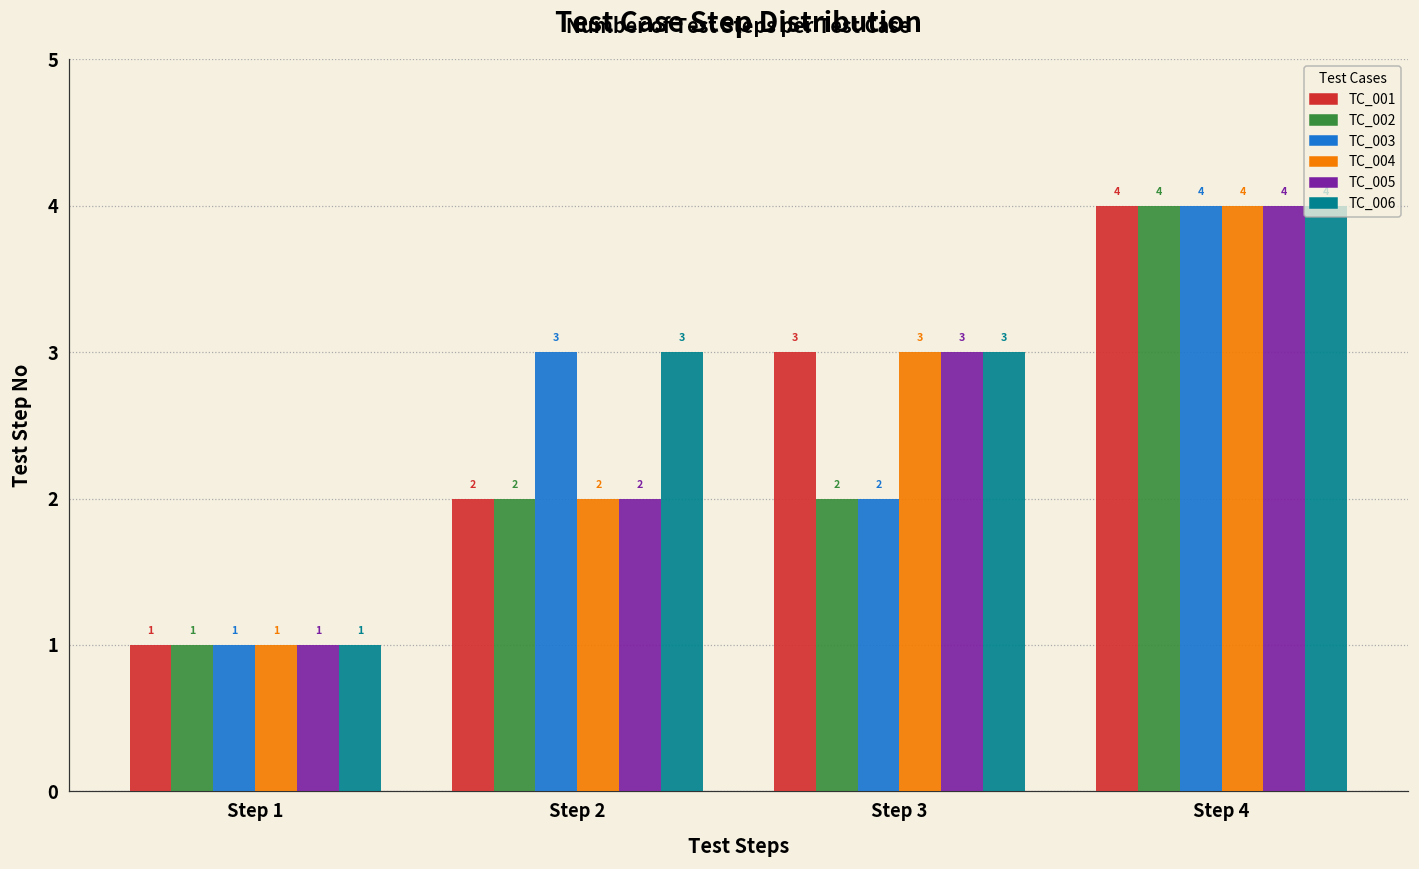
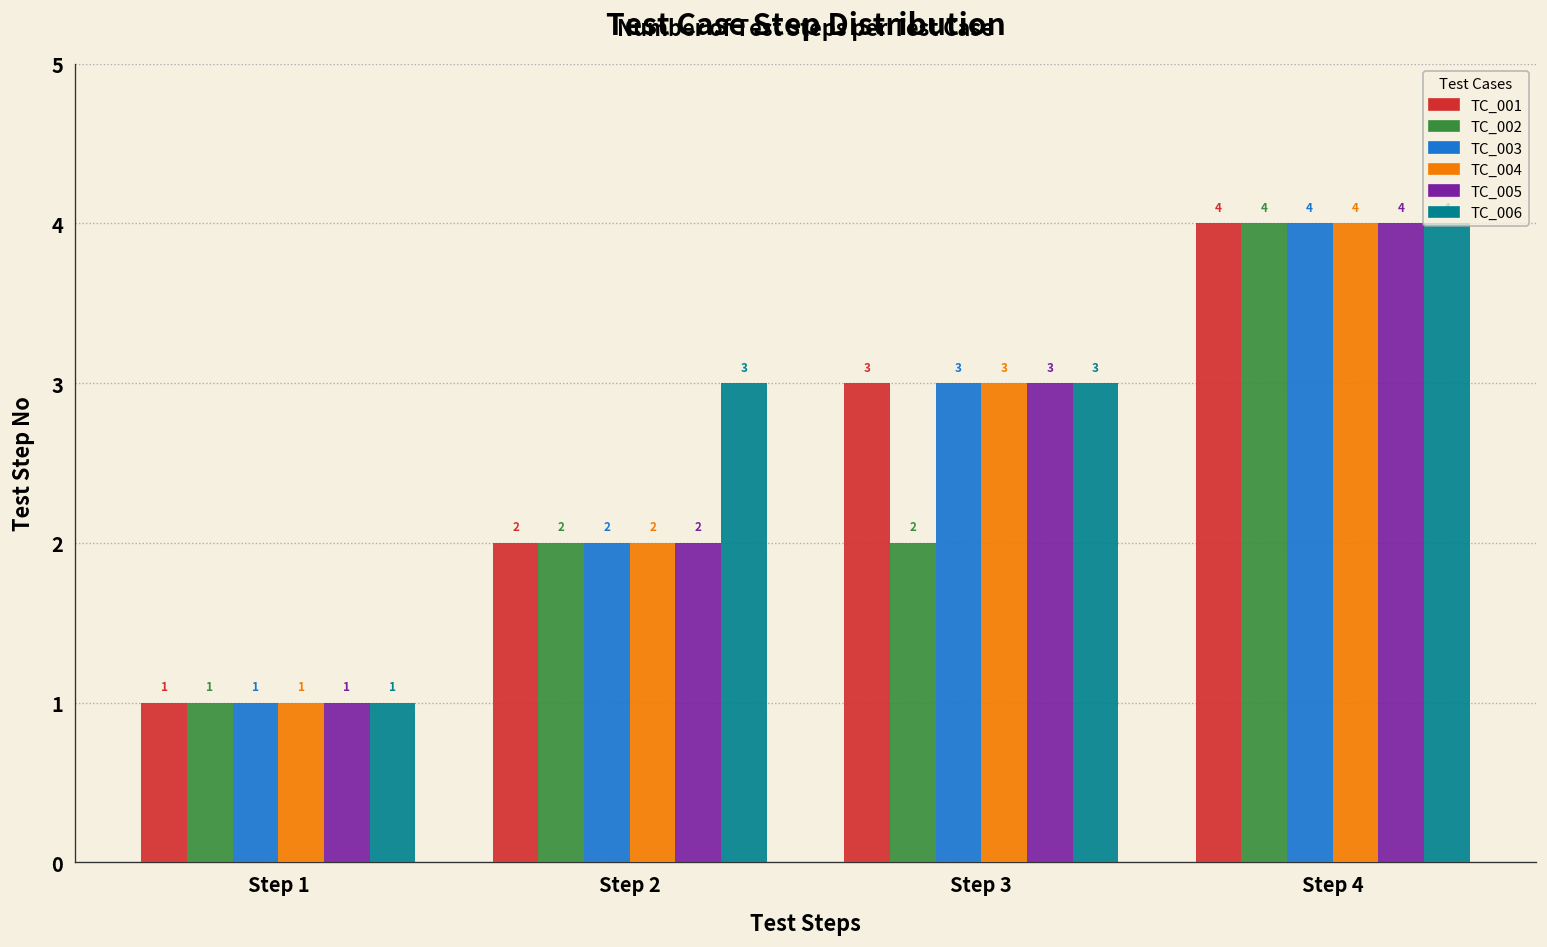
TC_003, Step 2: 3 -> 2
TC_003, Step 3: 2 -> 3
